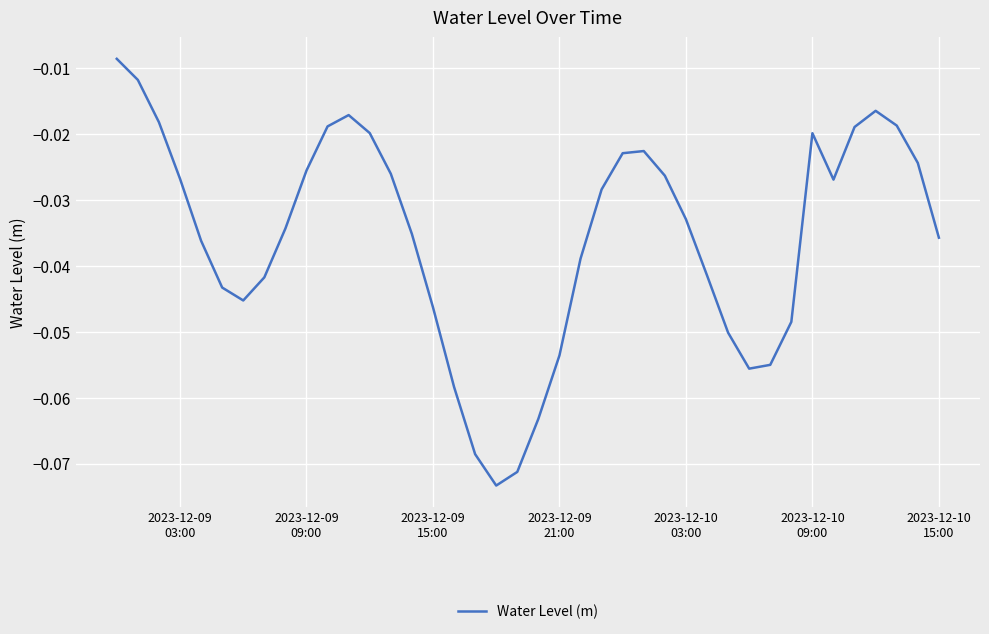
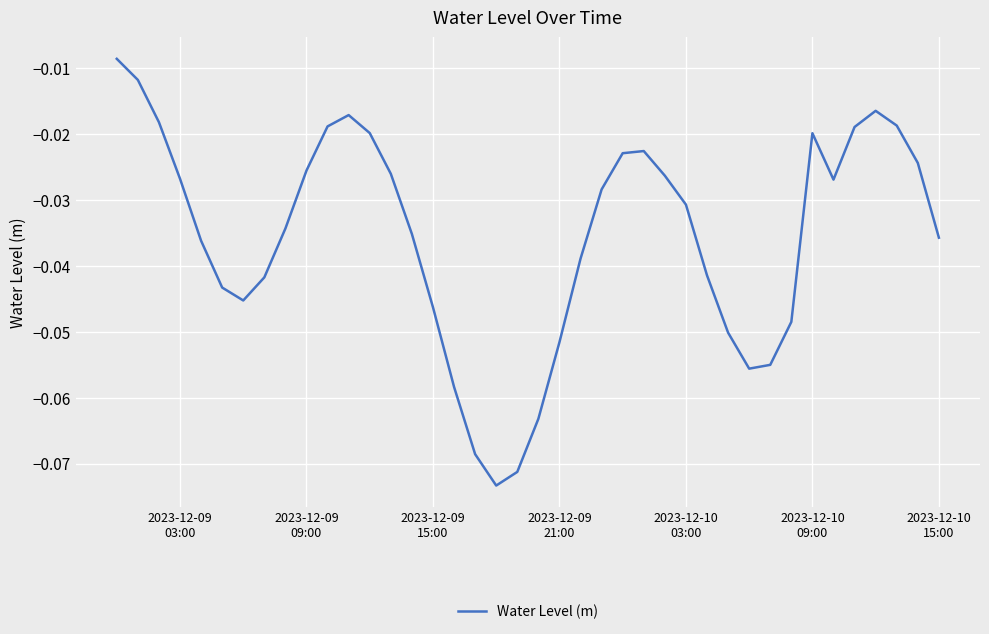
2023-12-09 21:00: -0.054 -> -0.052
2023-12-10 03:00: -0.033 -> -0.031
